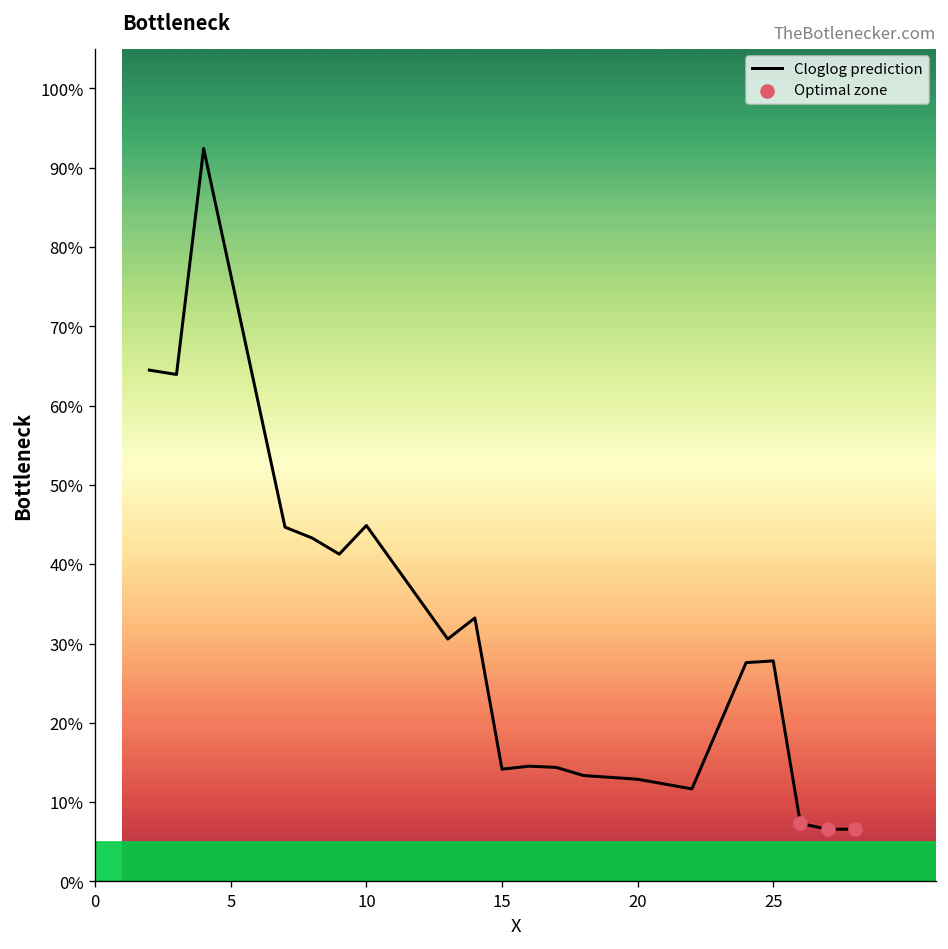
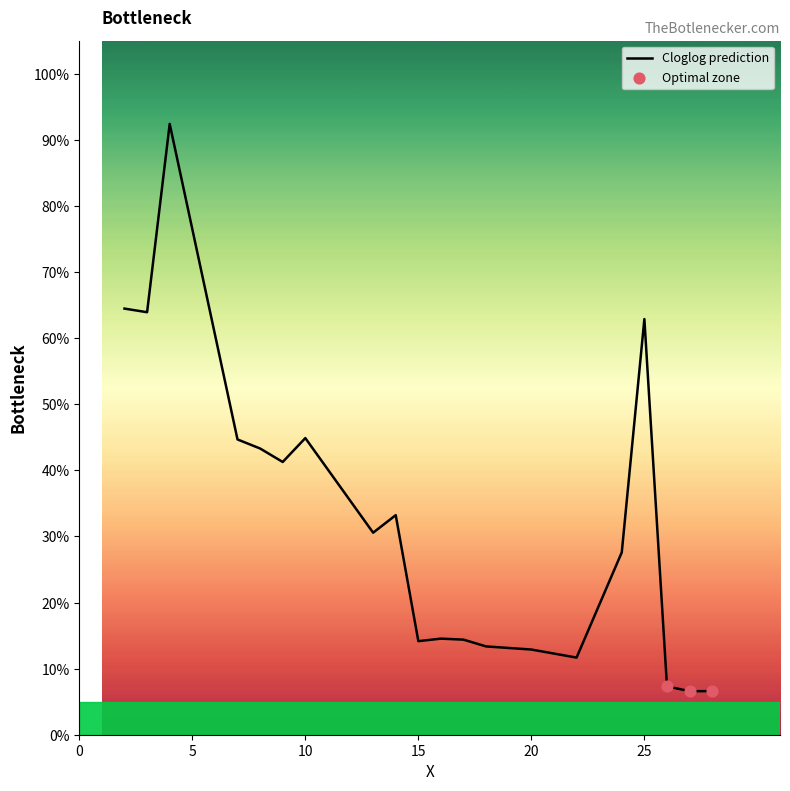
Cloglog prediction, 25: 28% -> 63%
